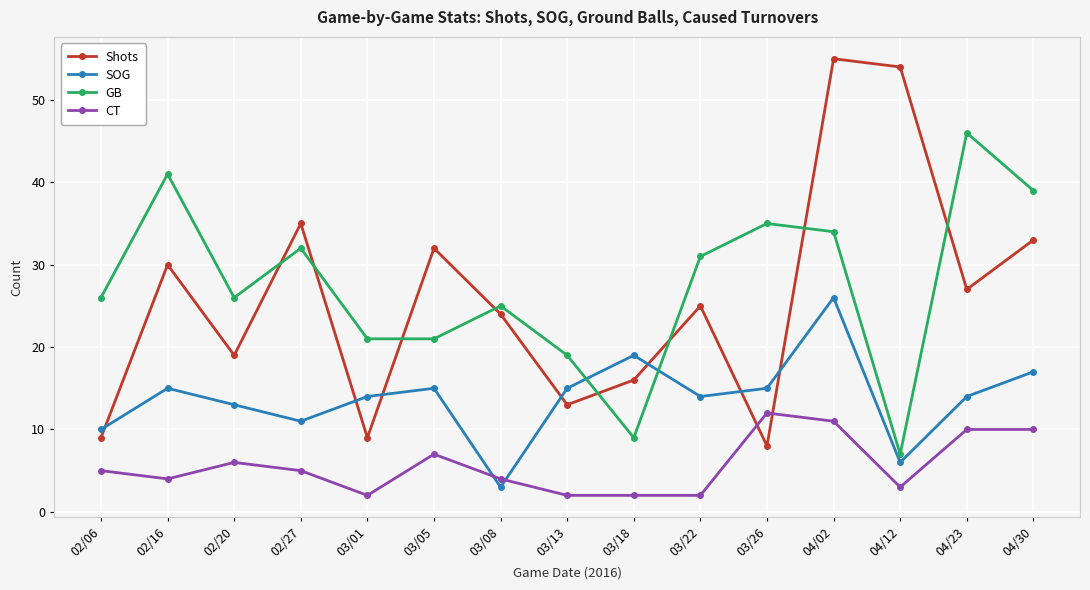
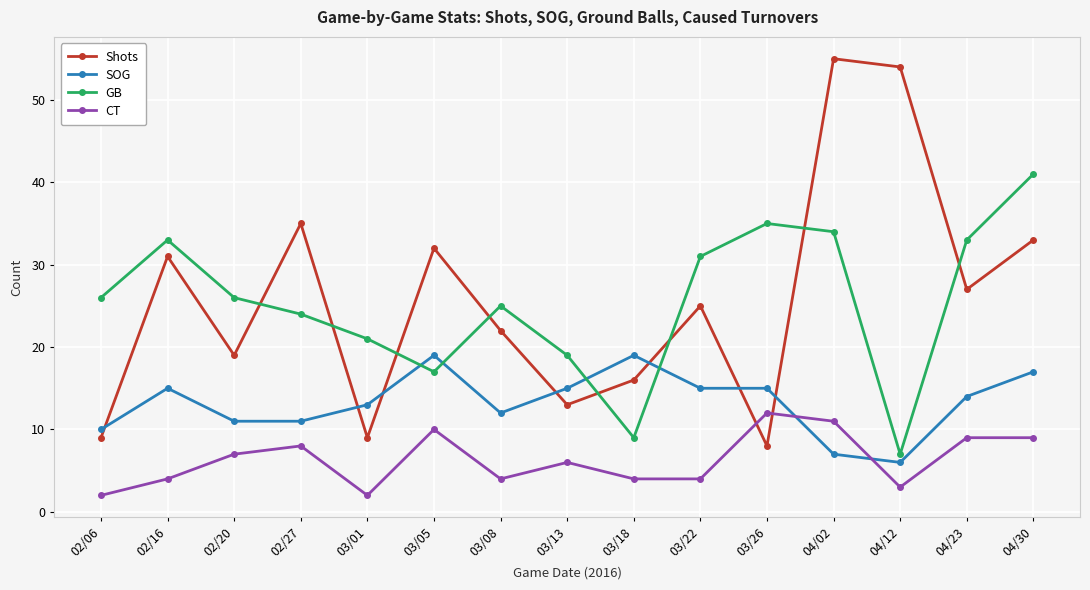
CT, 02/06: 5 -> 2
Shots, 02/16: 30 -> 31
GB, 02/16: 41 -> 33
SOG, 02/20: 13 -> 11
CT, 02/20: 6 -> 7
GB, 02/27: 32 -> 24
CT, 02/27: 5 -> 8
SOG, 03/01: 14 -> 13
SOG, 03/05: 15 -> 19
GB, 03/05: 21 -> 17
CT, 03/05: 7 -> 10
Shots, 03/08: 24 -> 22
SOG, 03/08: 3 -> 12
CT, 03/13: 2 -> 6
CT, 03/18: 2 -> 4
SOG, 03/22: 14 -> 15
CT, 03/22: 2 -> 4
SOG, 04/02: 26 -> 7
GB, 04/23: 46 -> 33
CT, 04/23: 10 -> 9
GB, 04/30: 39 -> 41
CT, 04/30: 10 -> 9
